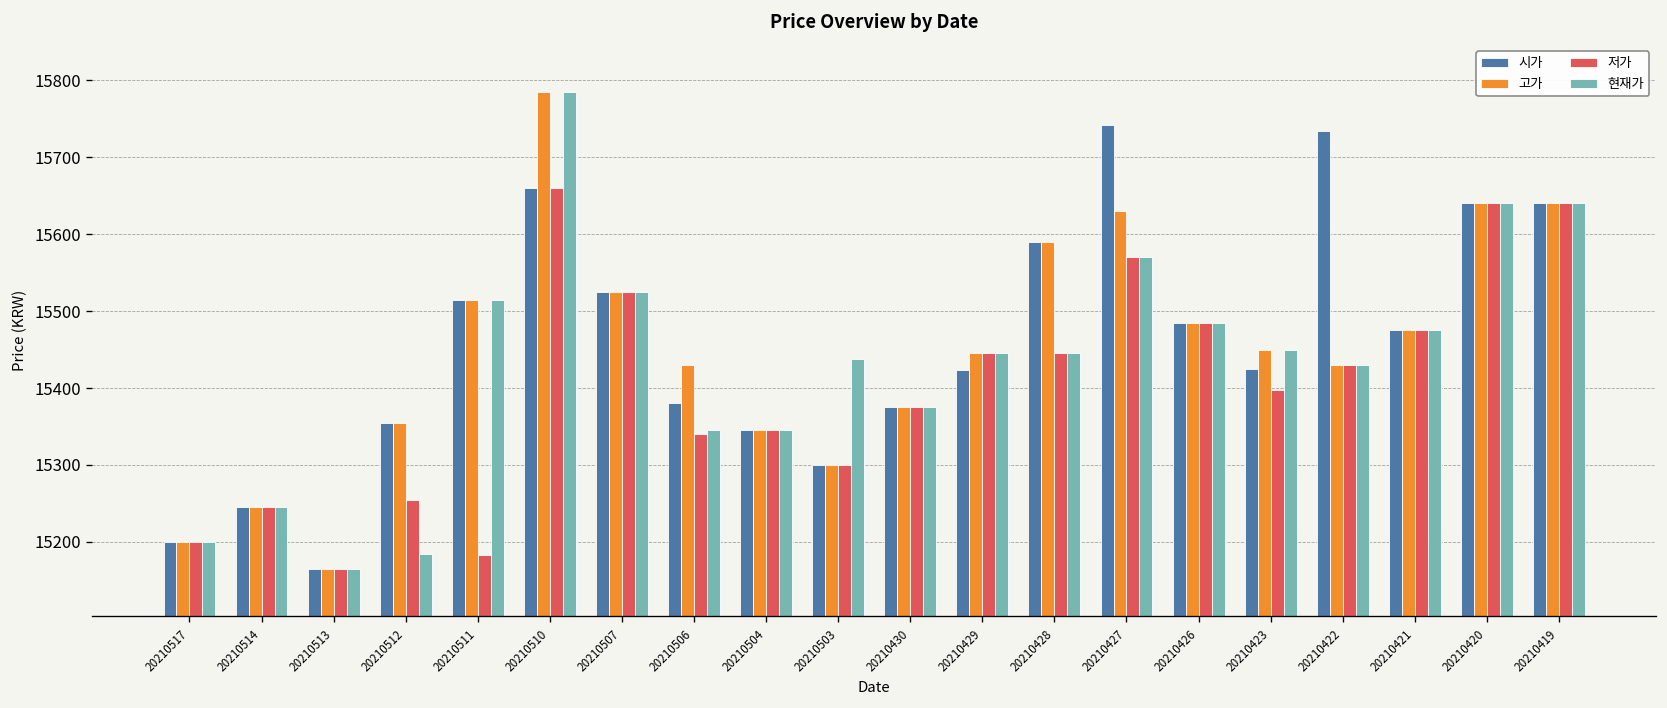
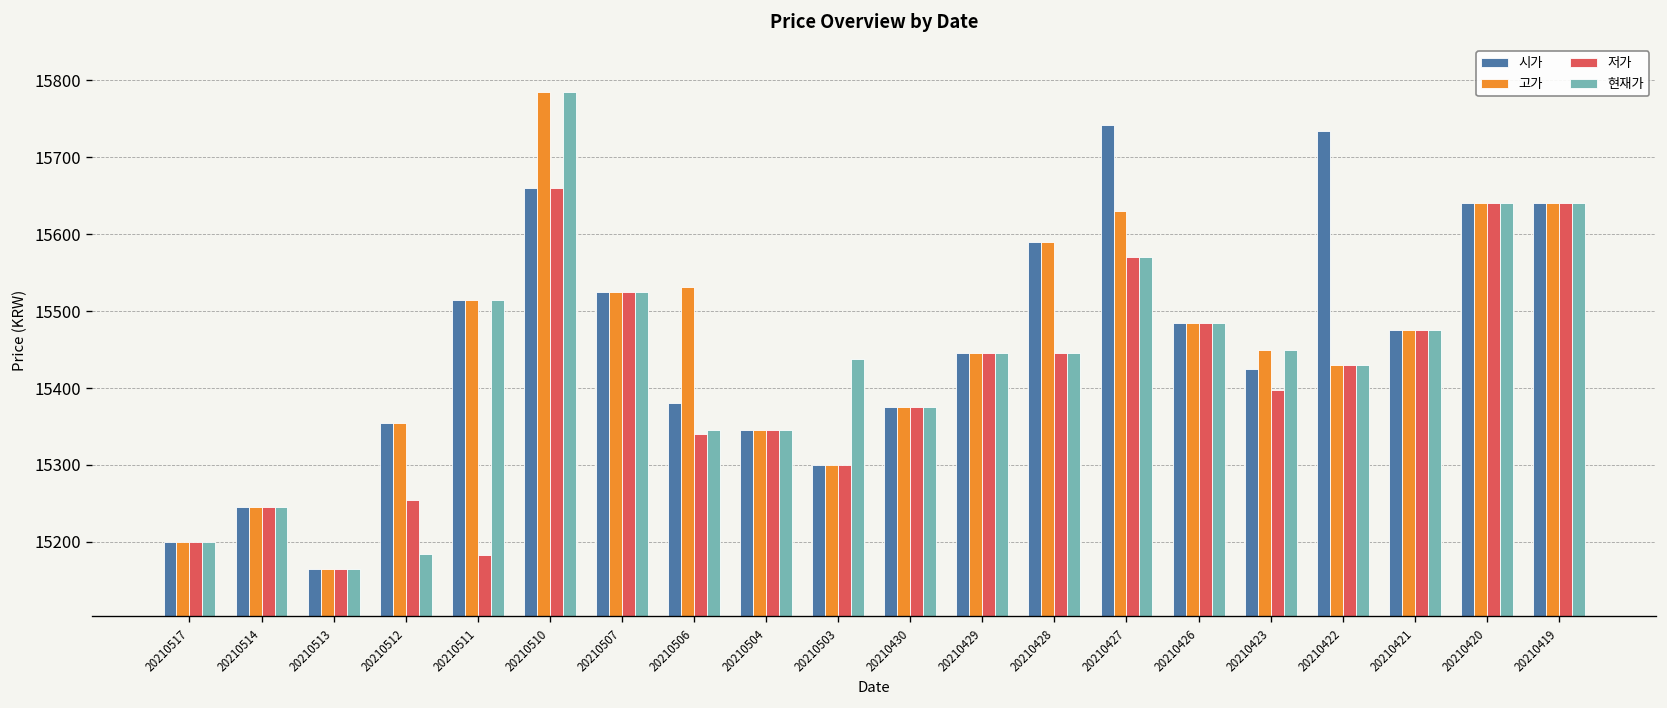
고가, 20210506: 15430 -> 15530
시가, 20210429: 15420 -> 15450
